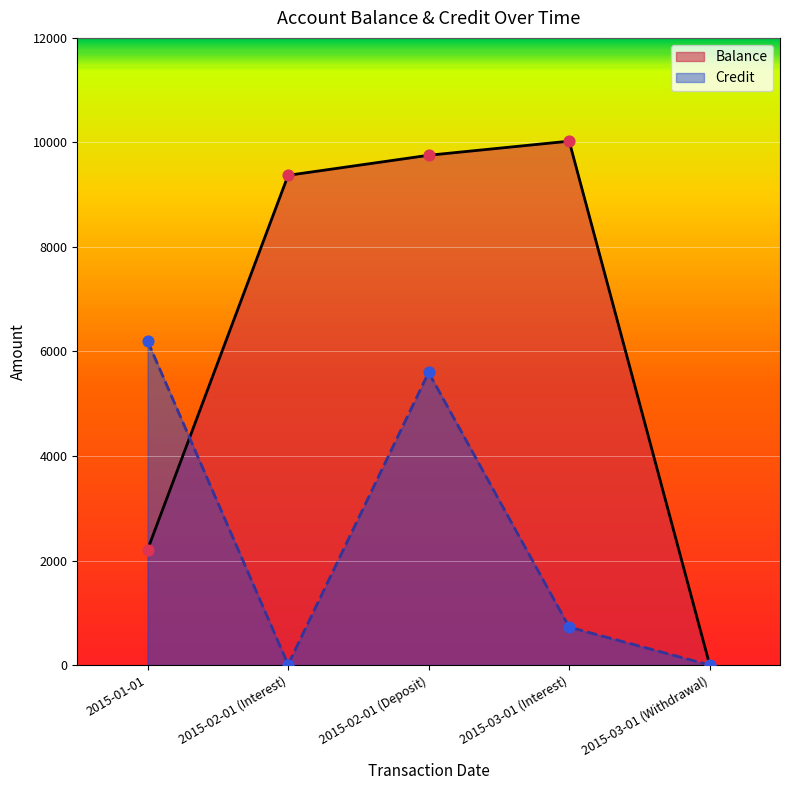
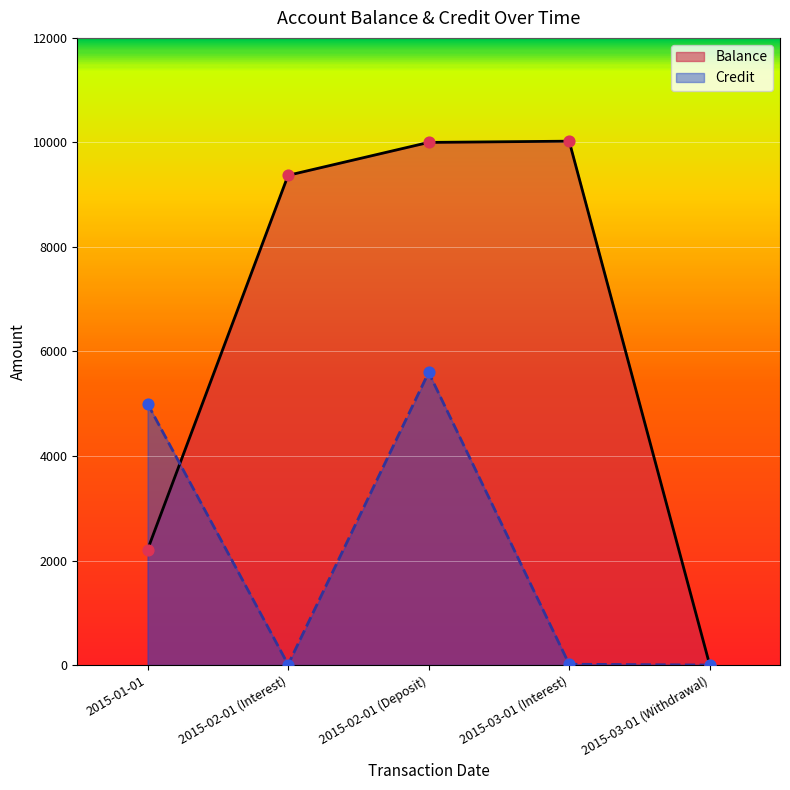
Credit, 2015-01-01: 6200 -> 5000
Balance, 2015-02-01 (Deposit): 9800 -> 10000
Credit, 2015-03-01 (Interest): 700 -> 0
